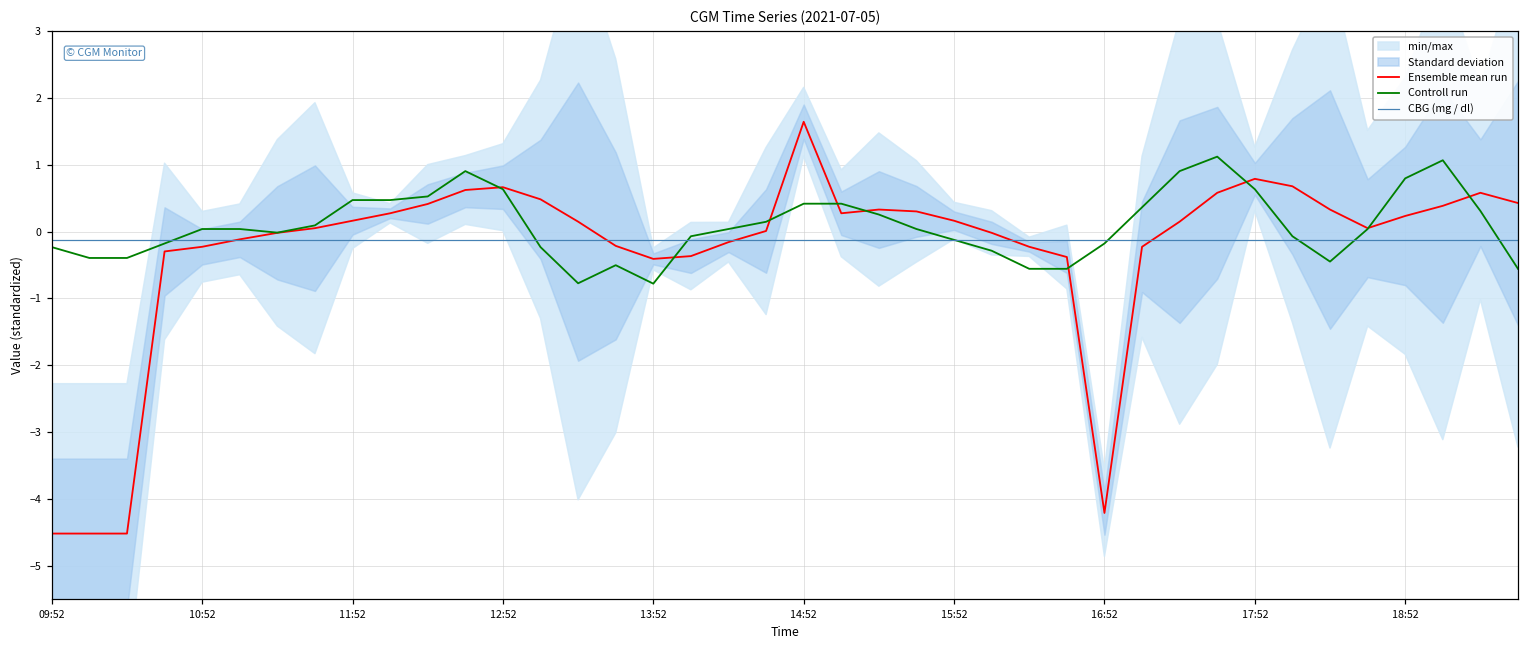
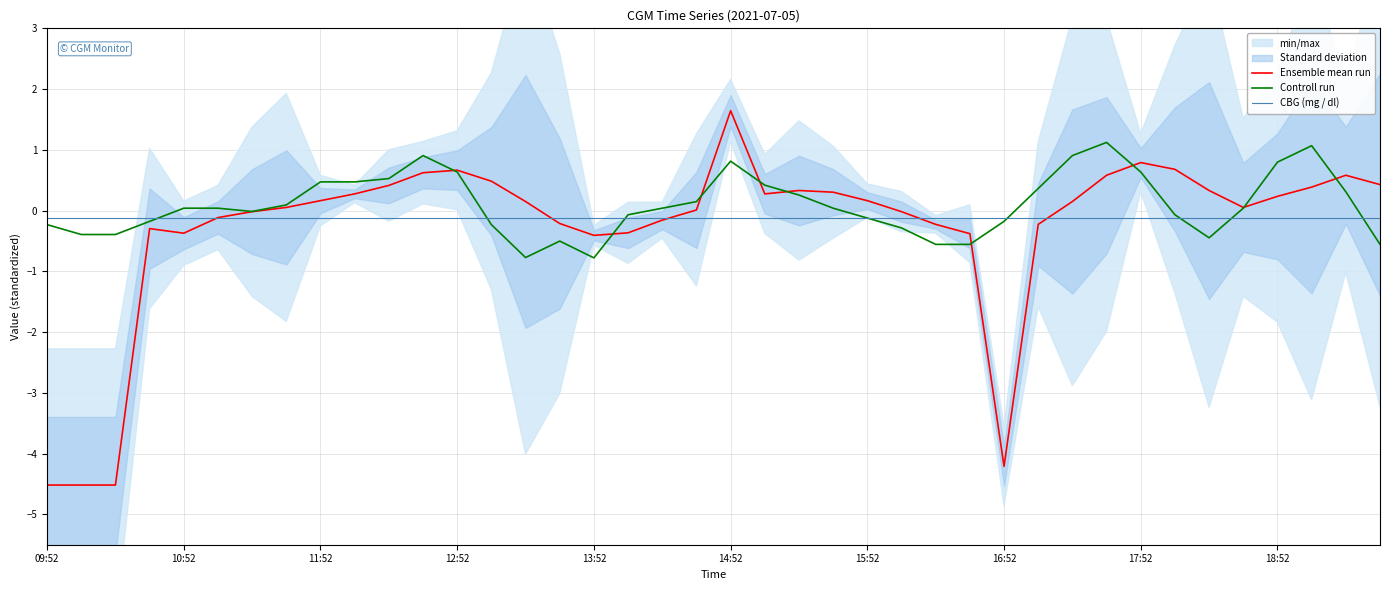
Ensemble mean run, 10:52: -0.2 -> -0.4
Controll run, 14:52: 0.4 -> 0.8
